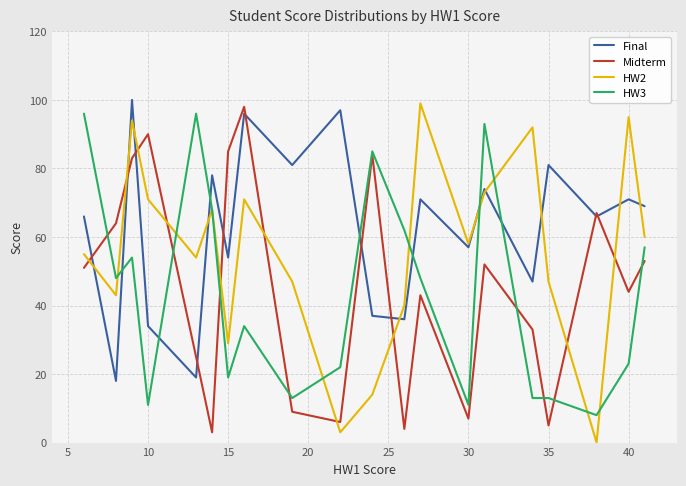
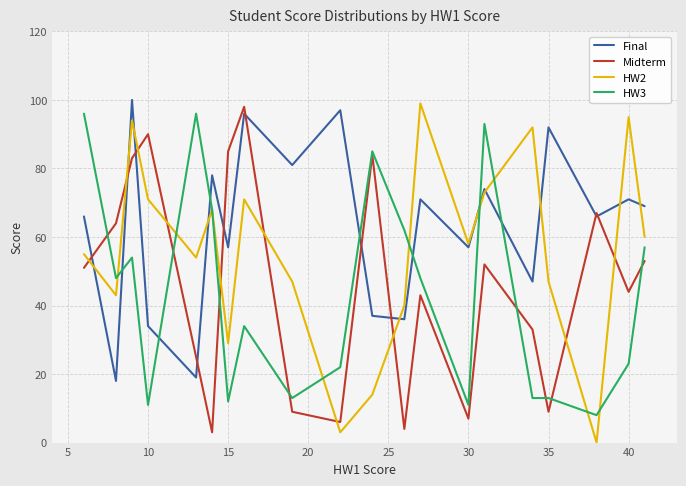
Final, 15: 54 -> 57
HW3, 15: 19 -> 12
Final, 35: 81 -> 92
Midterm, 35: 5 -> 9
